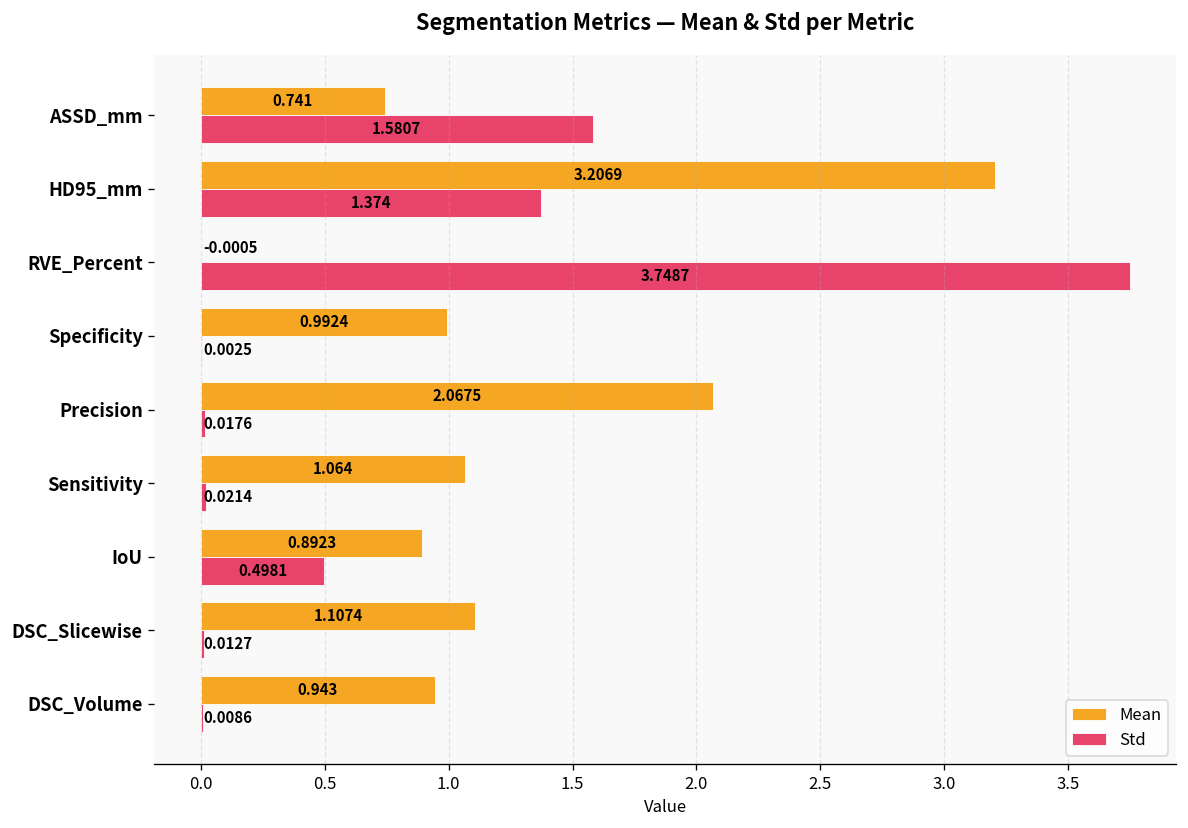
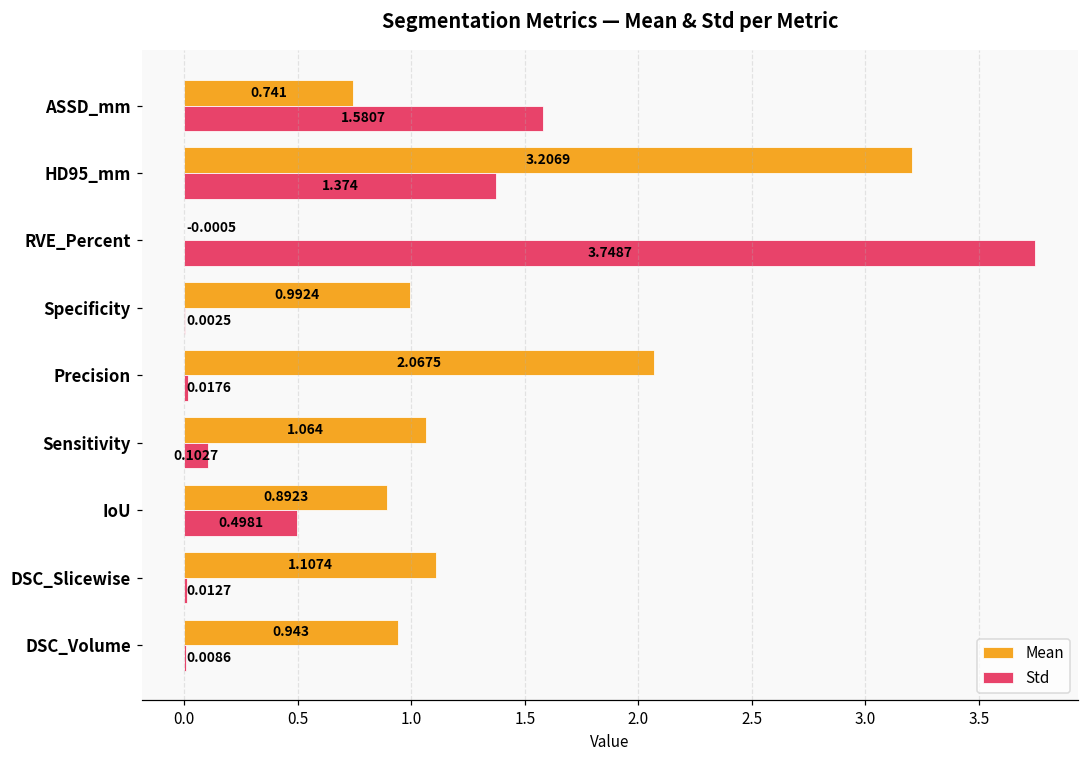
Std, Sensitivity: 0.0214 -> 0.1027
